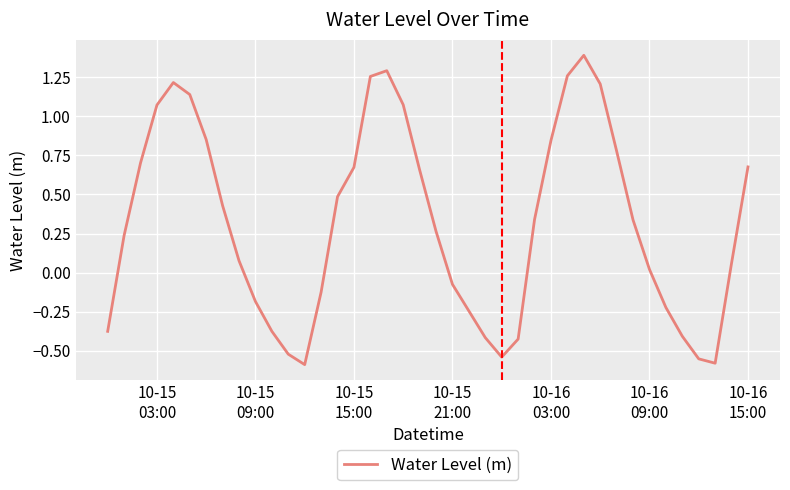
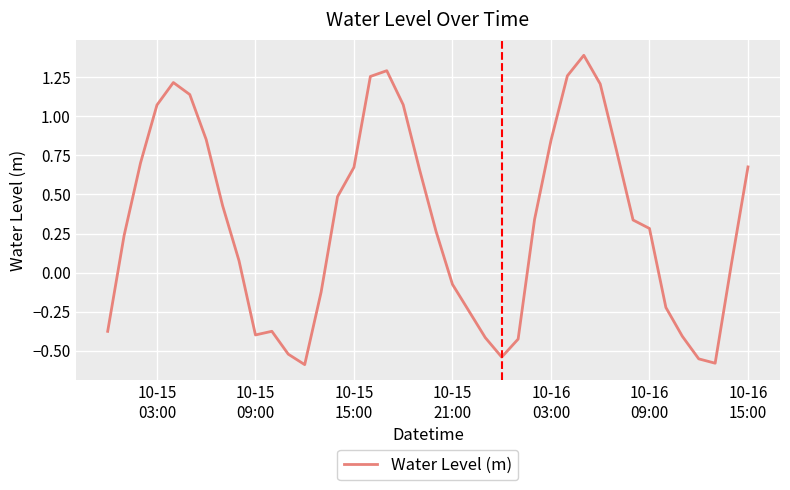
10-15 09:00: -0.19 -> -0.40
10-16 09:00: 0.02 -> 0.28
